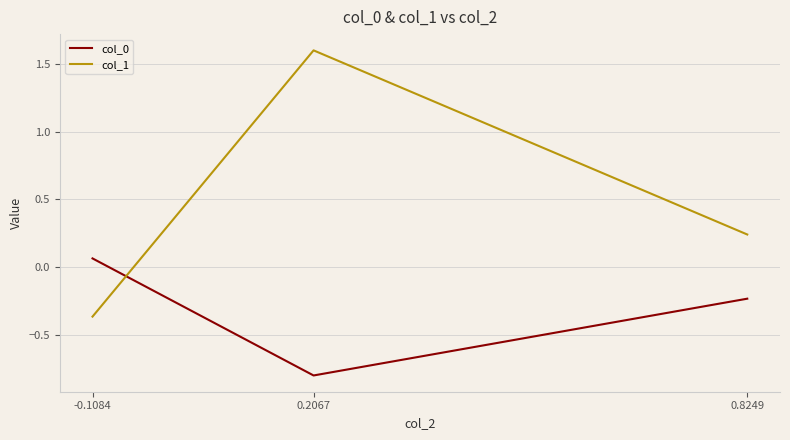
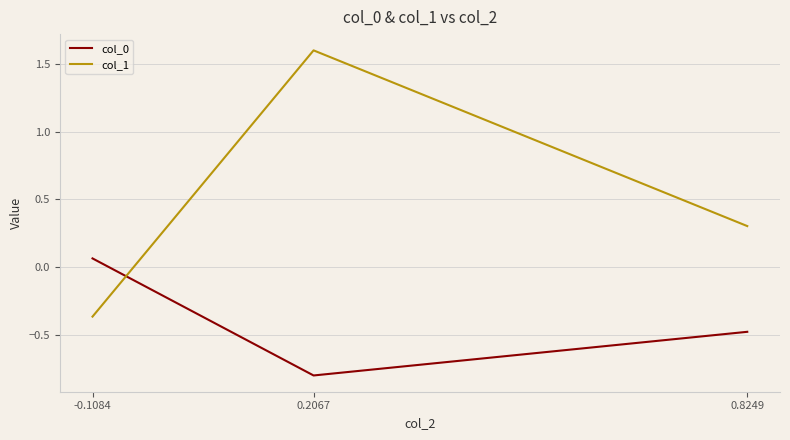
col_0, 0.8249: -0.23 -> -0.48
col_1, 0.8249: 0.24 -> 0.30
